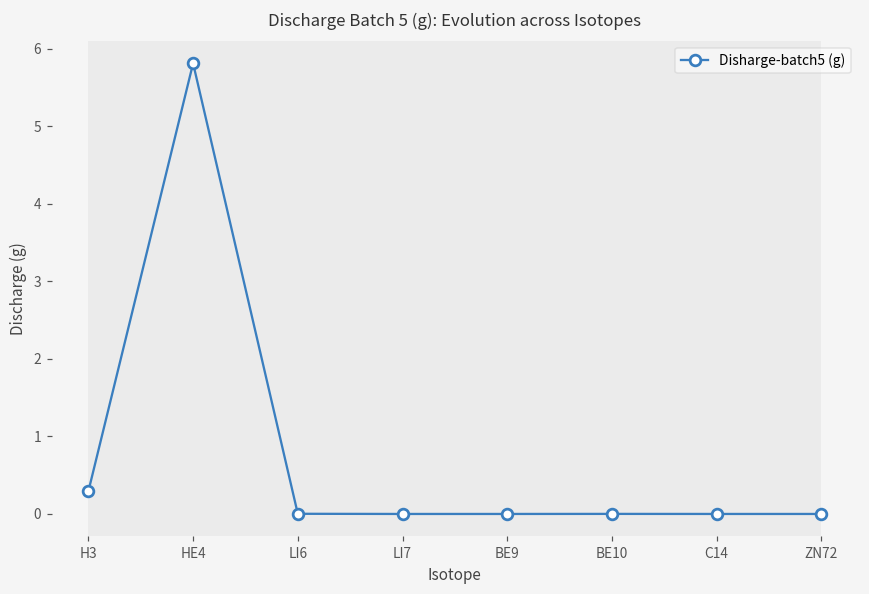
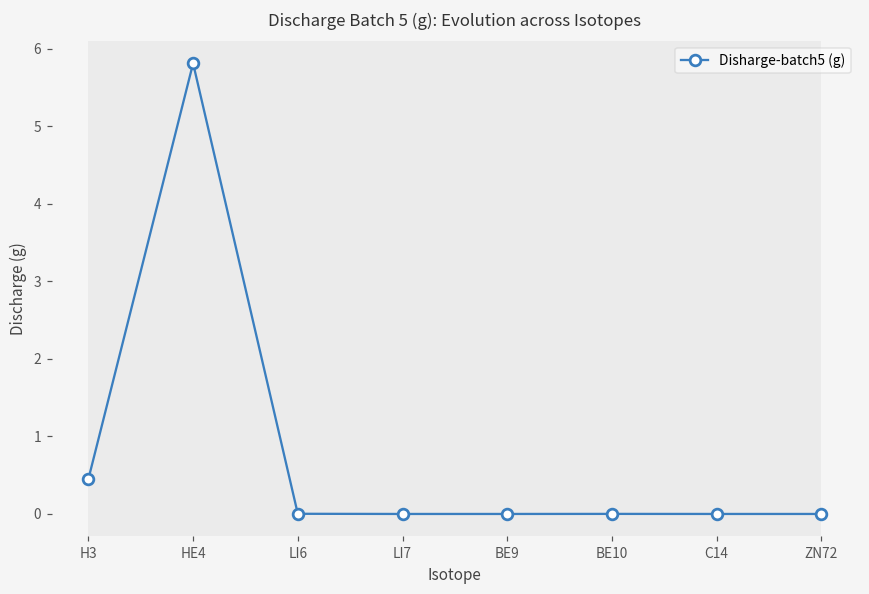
H3: 0.3 -> 0.4
